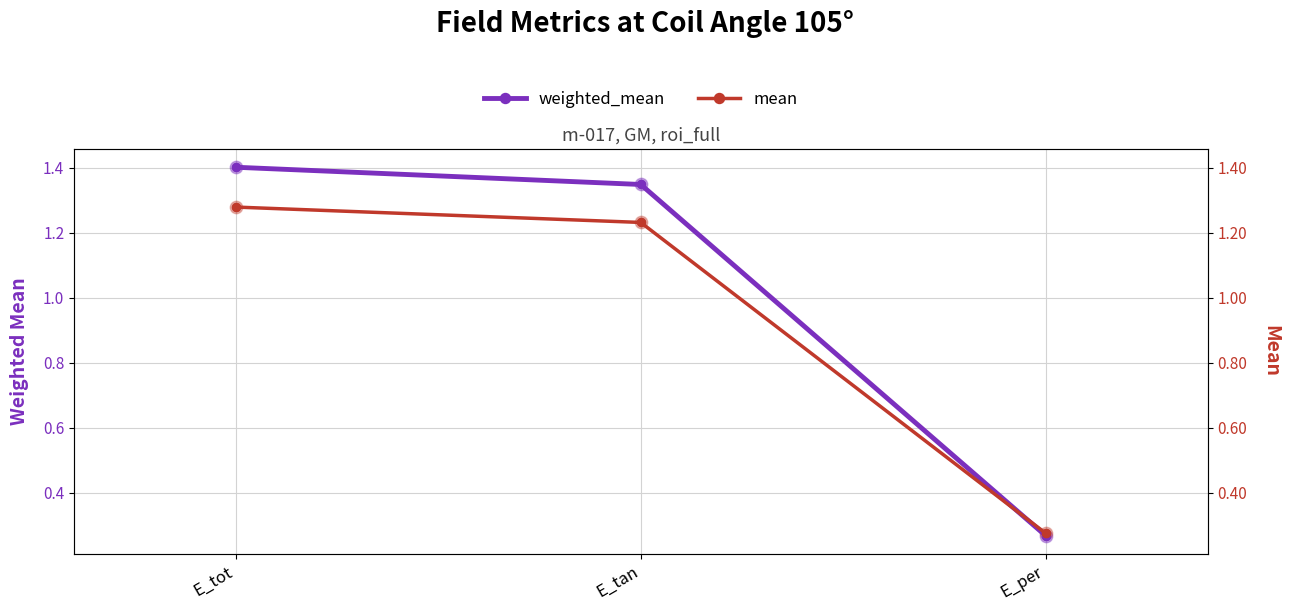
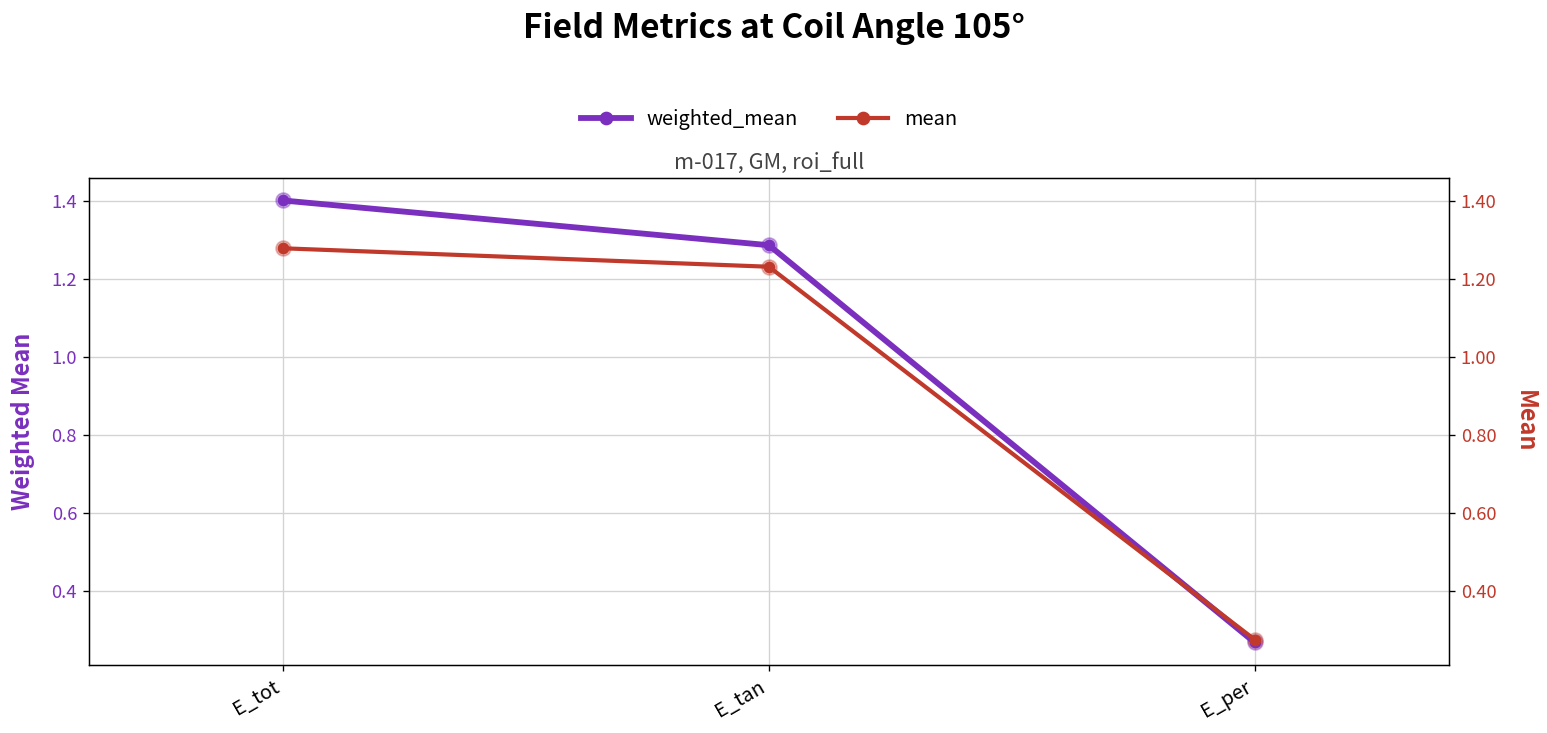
weighted_mean, E_tan: 1.35 -> 1.29
